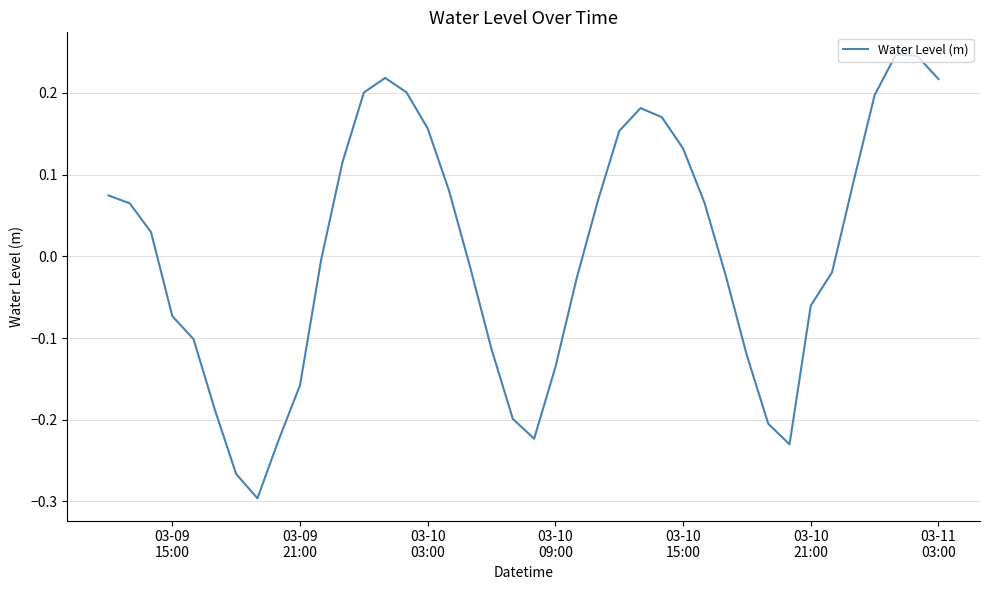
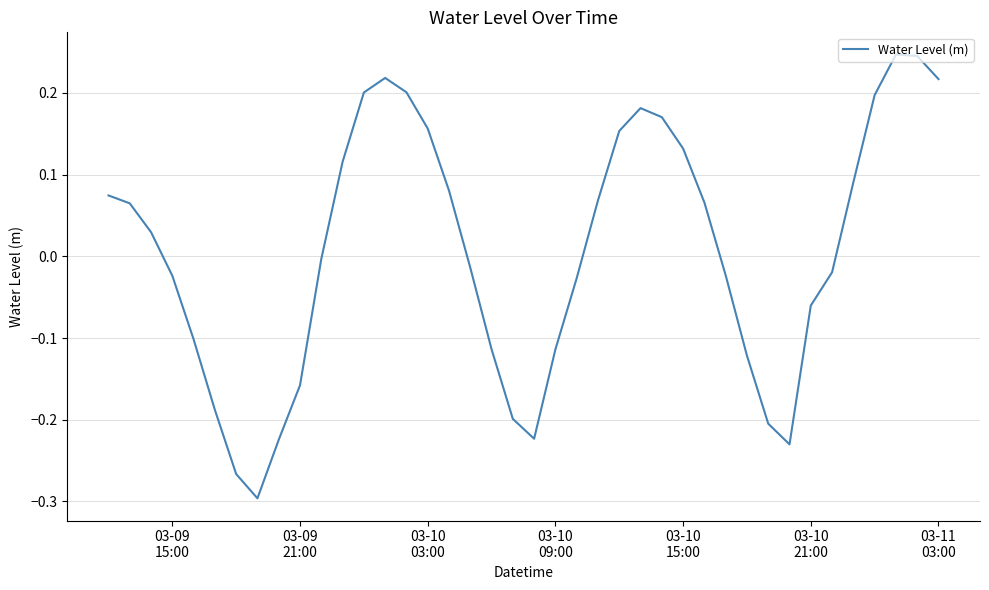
03-09 15:00: -0.07 -> -0.02
03-10 09:00: -0.14 -> -0.11
